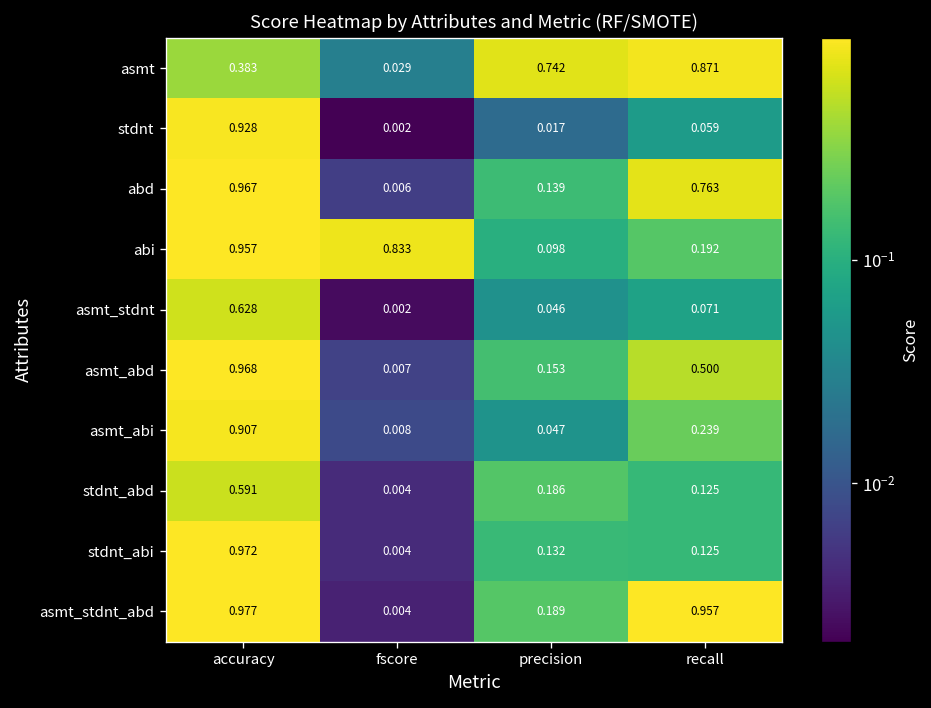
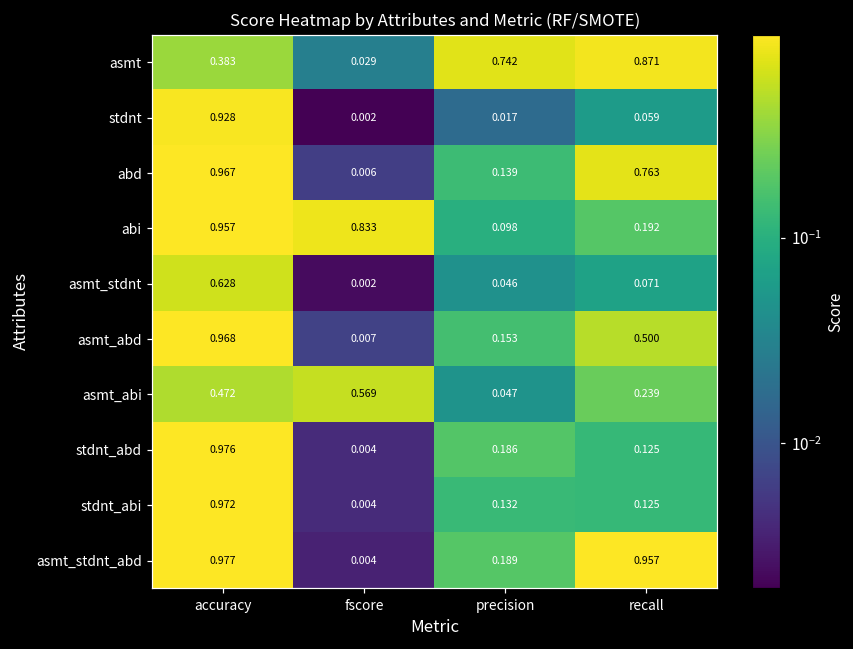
asmt_abi, accuracy: 0.907 -> 0.472
asmt_abi, fscore: 0.008 -> 0.569
stdnt_abd, accuracy: 0.591 -> 0.976
